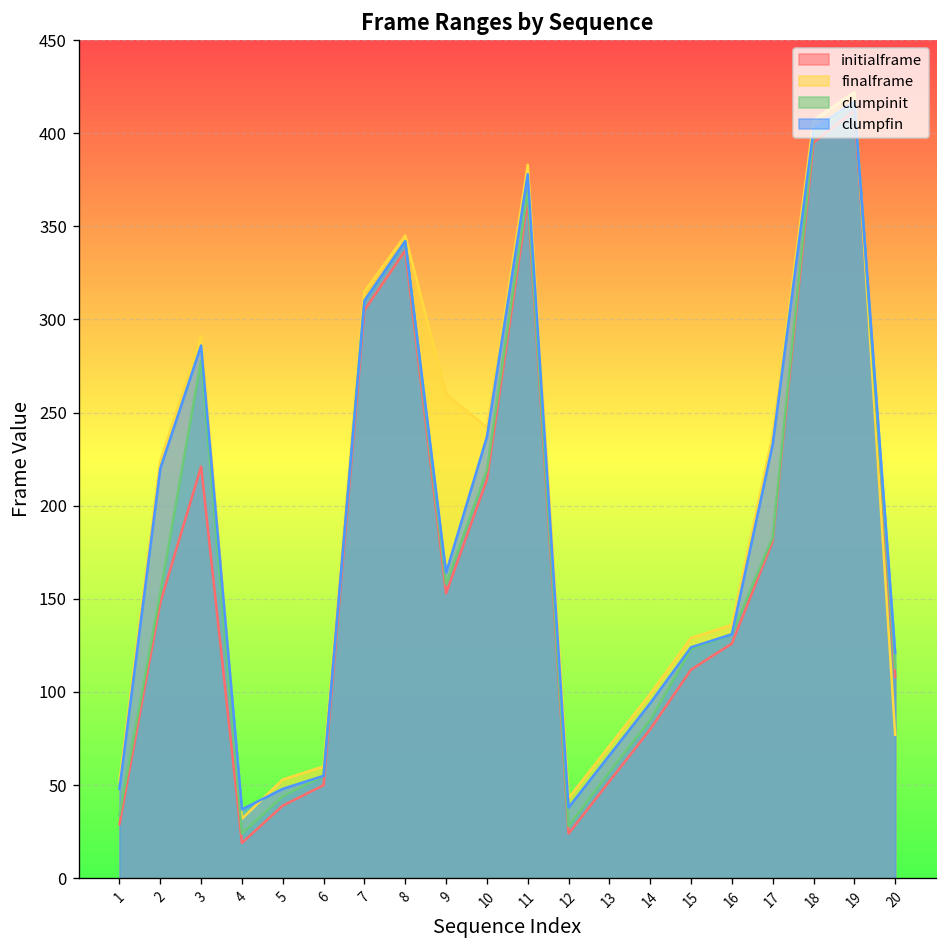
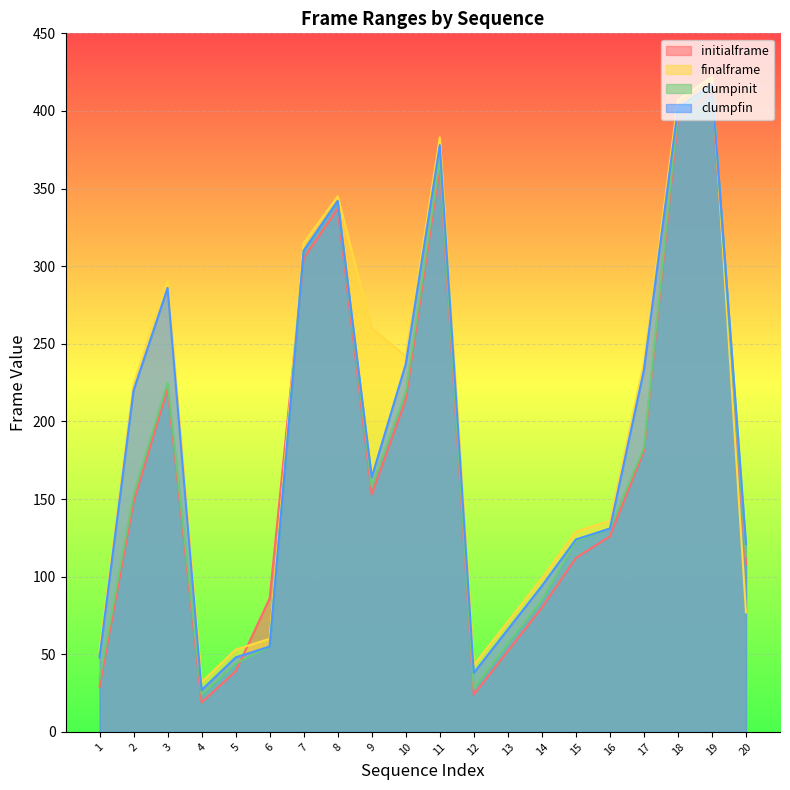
clumpinit, 3: 278 -> 225
clumpfin, 4: 37 -> 27
initialframe, 6: 50 -> 86
